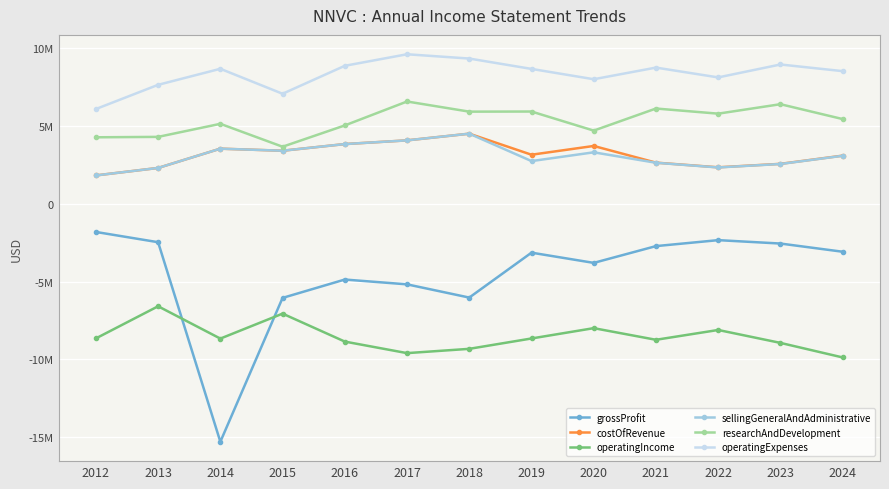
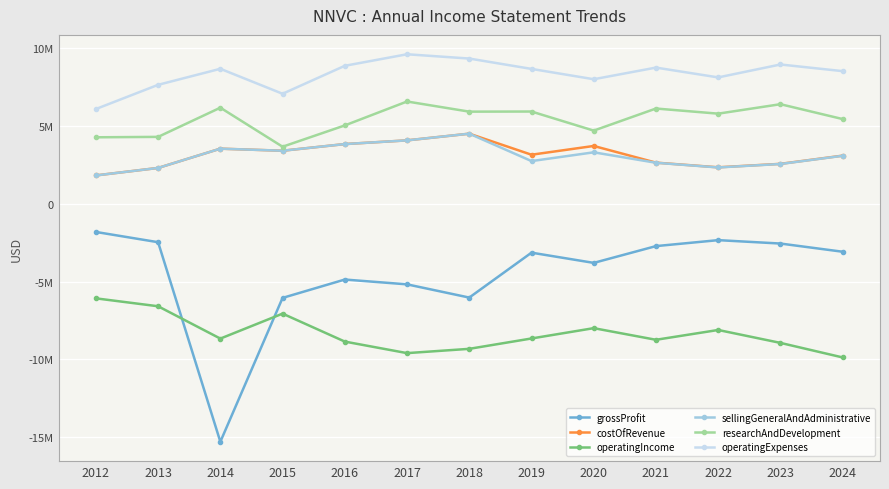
operatingIncome, 2012: -8700000 -> -6100000
researchAndDevelopment, 2014: 5100000 -> 6200000
